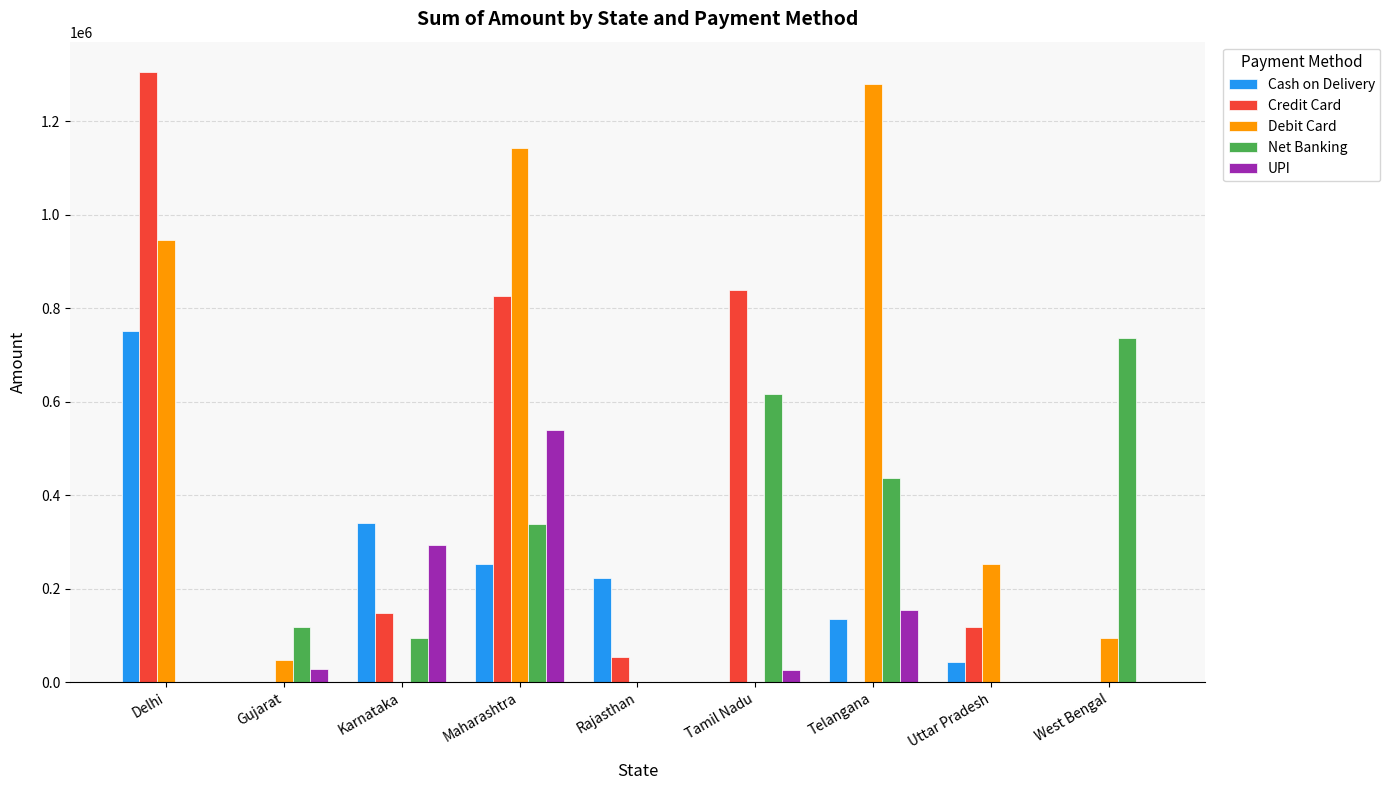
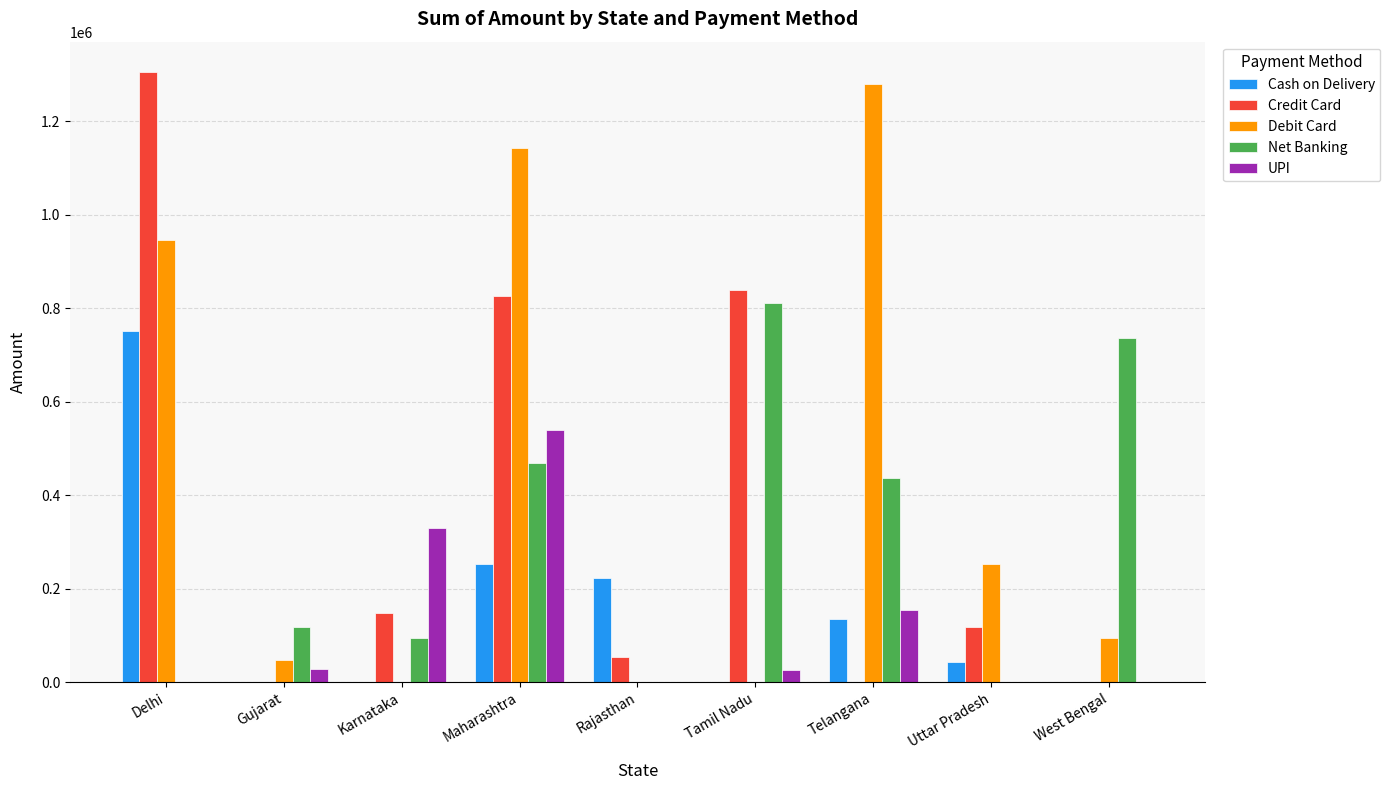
Cash on Delivery, Karnataka: 340000 -> 0
UPI, Karnataka: 290000 -> 330000
Net Banking, Maharashtra: 340000 -> 470000
Net Banking, Tamil Nadu: 620000 -> 810000
